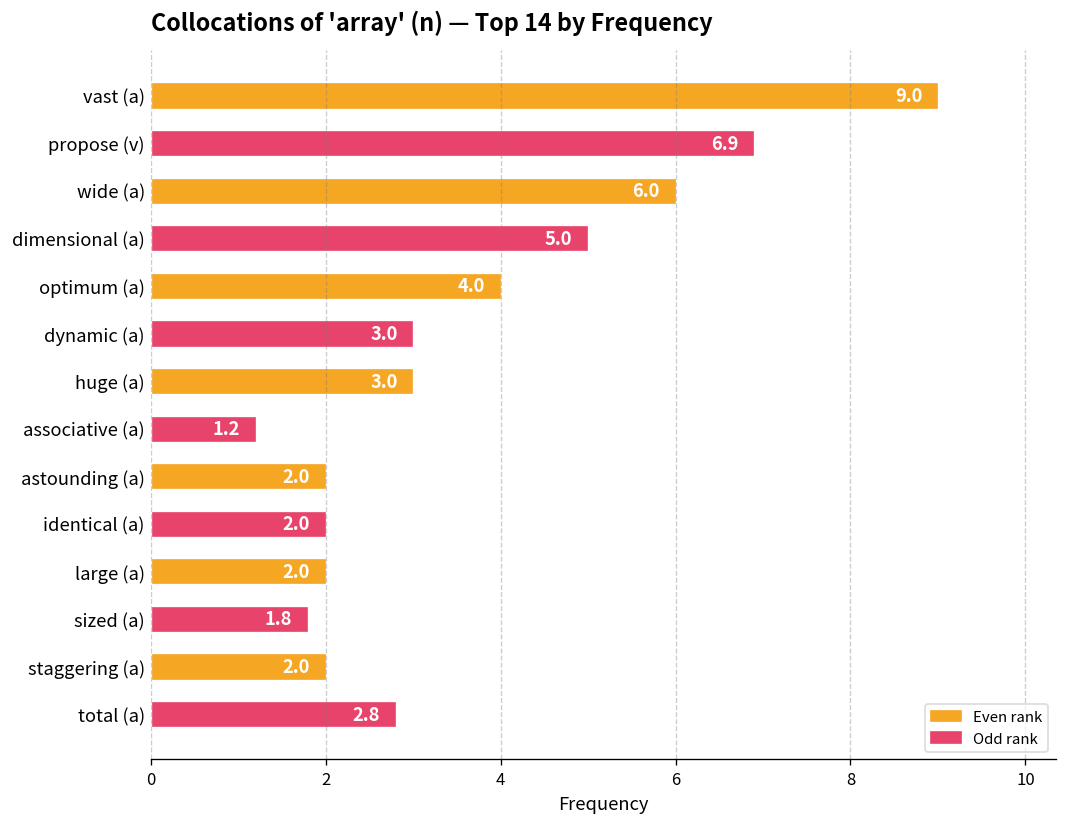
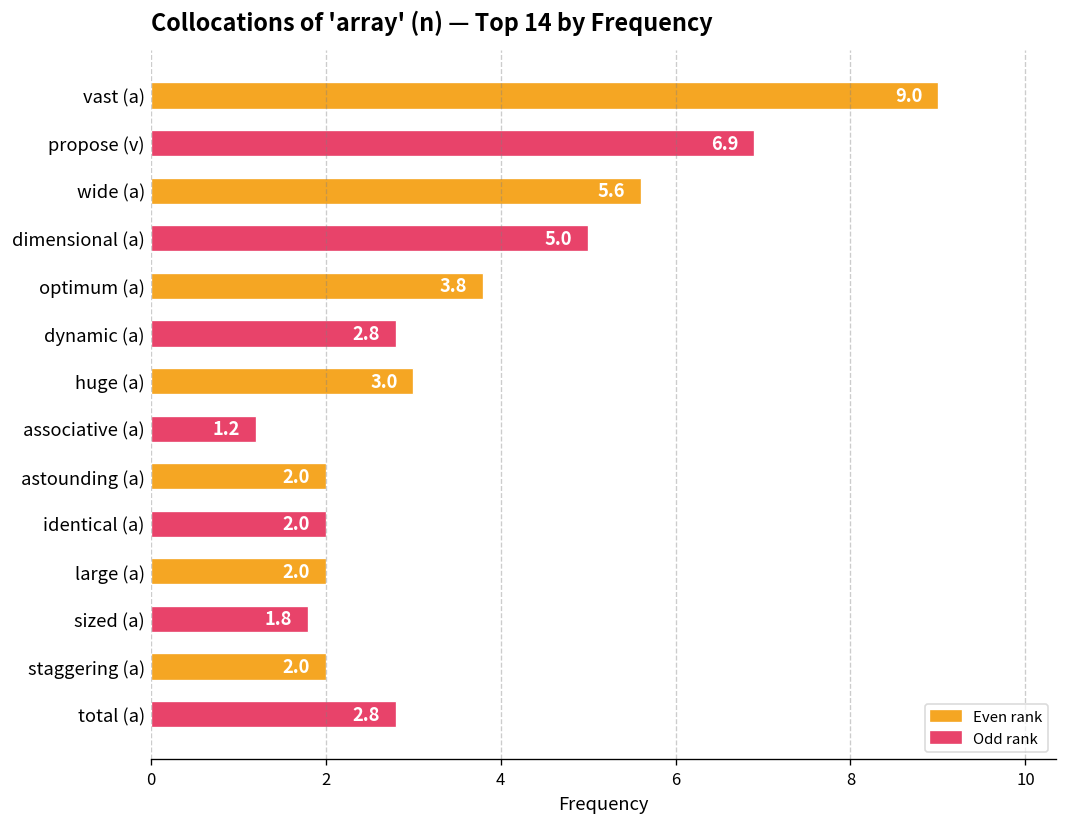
wide (a): 6.0 -> 5.6
optimum (a): 4.0 -> 3.8
dynamic (a): 3.0 -> 2.8
